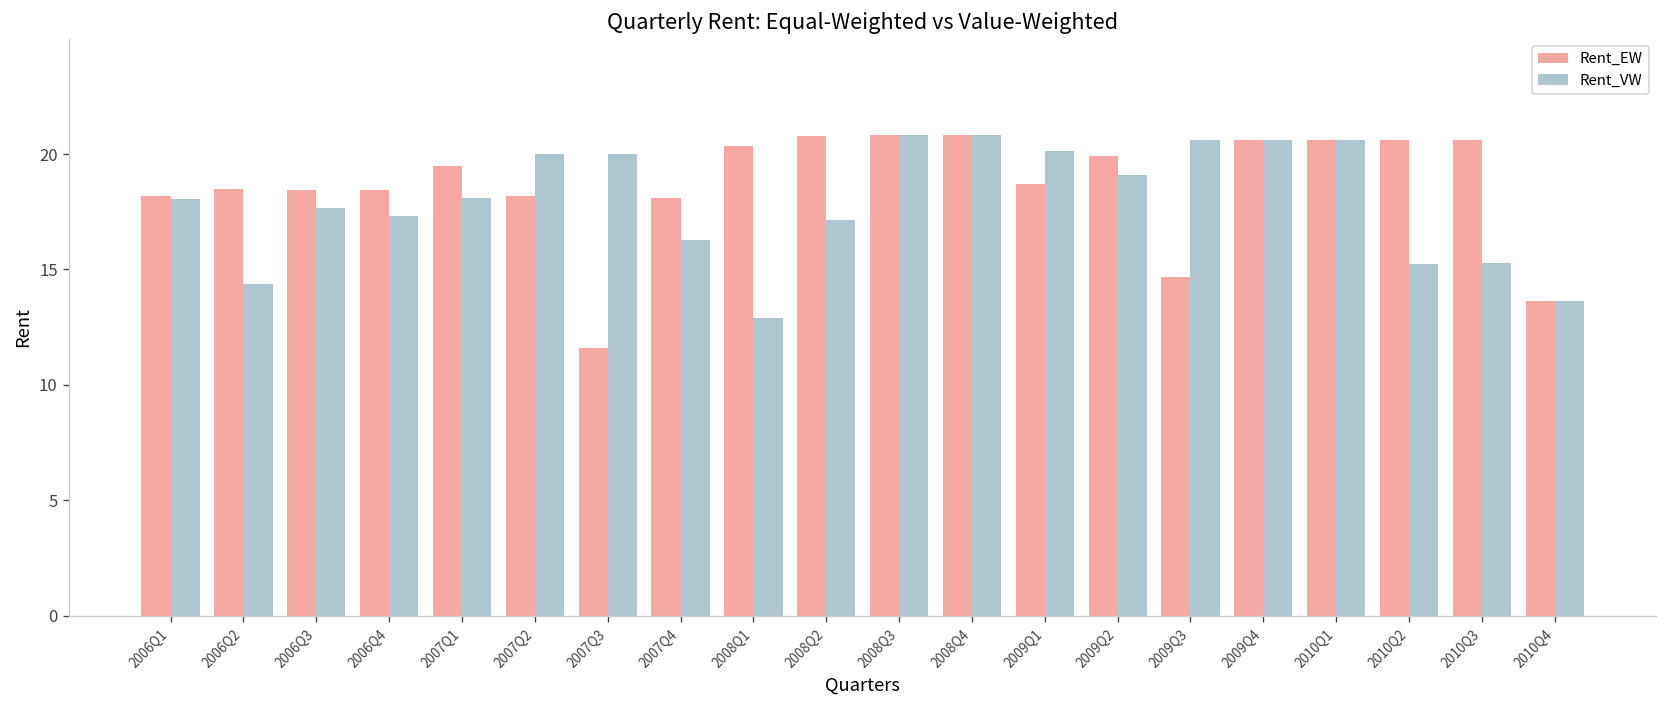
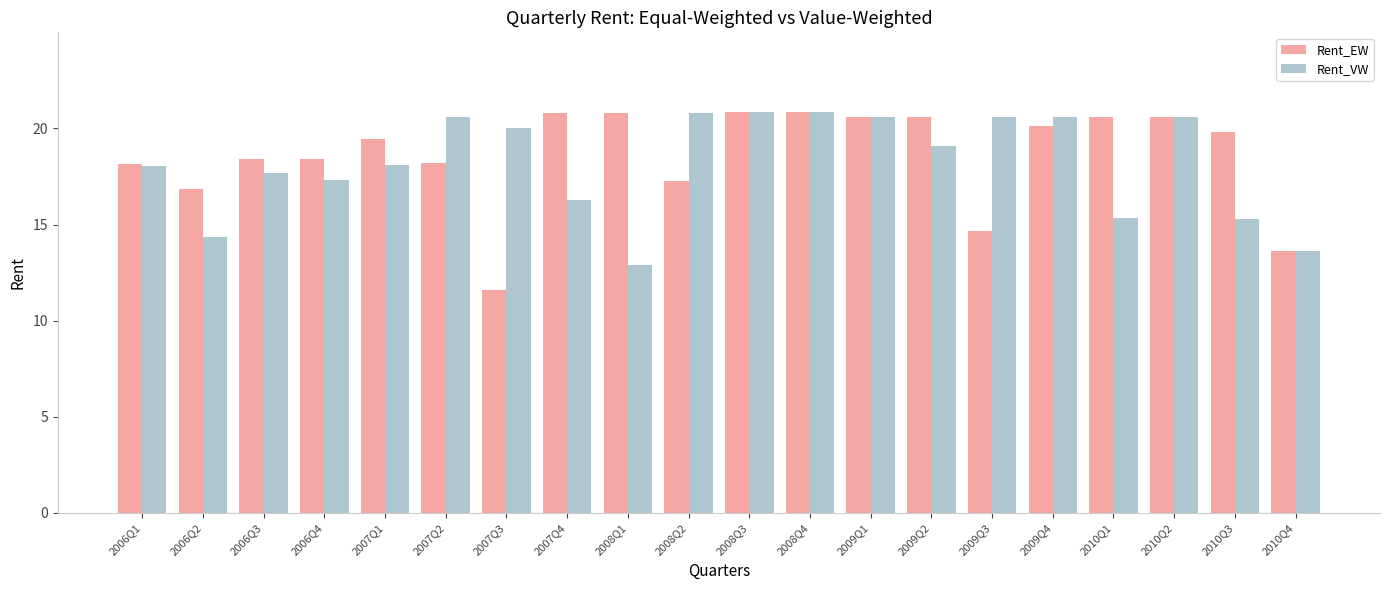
Rent_EW, 2006Q2: 18.5 -> 16.9
Rent_VW, 2007Q2: 20.0 -> 20.6
Rent_EW, 2007Q4: 18.1 -> 20.8
Rent_EW, 2008Q1: 20.3 -> 20.8
Rent_EW, 2008Q2: 20.8 -> 17.3
Rent_VW, 2008Q2: 17.1 -> 20.8
Rent_EW, 2009Q1: 18.7 -> 20.6
Rent_VW, 2009Q1: 20.1 -> 20.6
Rent_EW, 2009Q2: 19.9 -> 20.6
Rent_EW, 2009Q4: 20.6 -> 20.1
Rent_VW, 2010Q1: 20.6 -> 15.4
Rent_VW, 2010Q2: 15.2 -> 20.6
Rent_EW, 2010Q3: 20.6 -> 19.8
